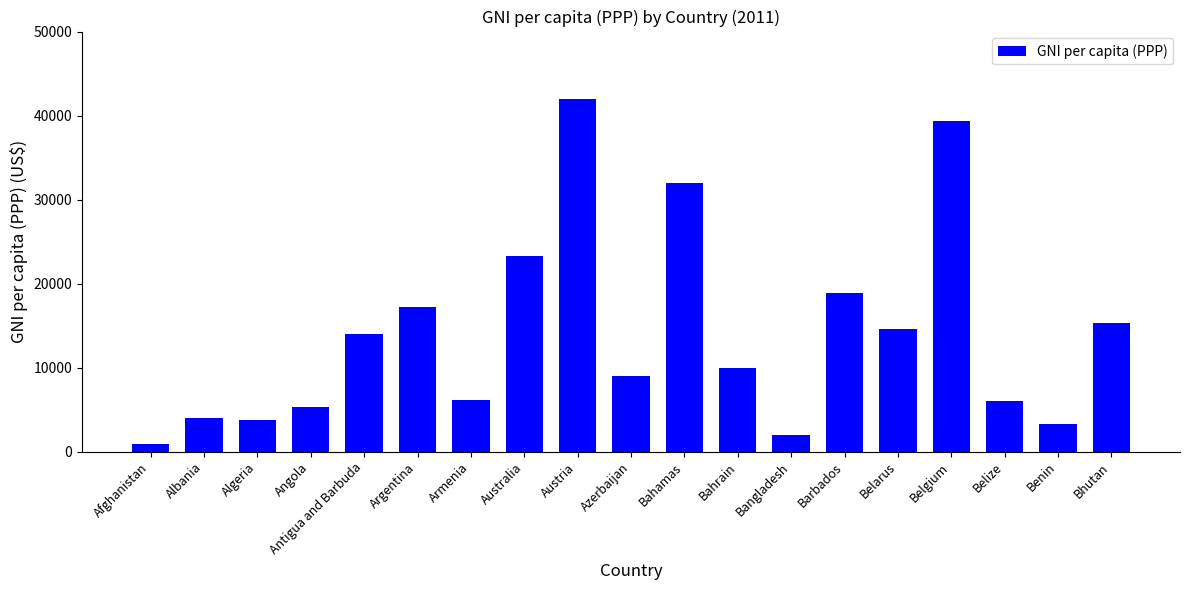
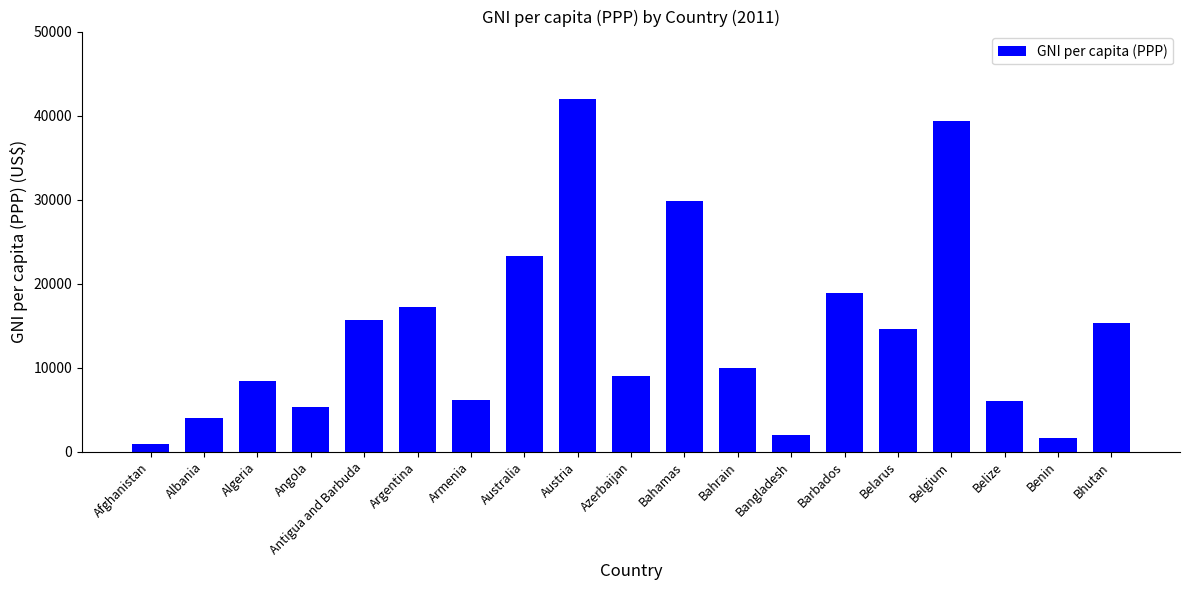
Algeria: 4000 -> 8000
Antigua and Barbuda: 14000 -> 16000
Bahamas: 32000 -> 30000
Benin: 3000 -> 2000
